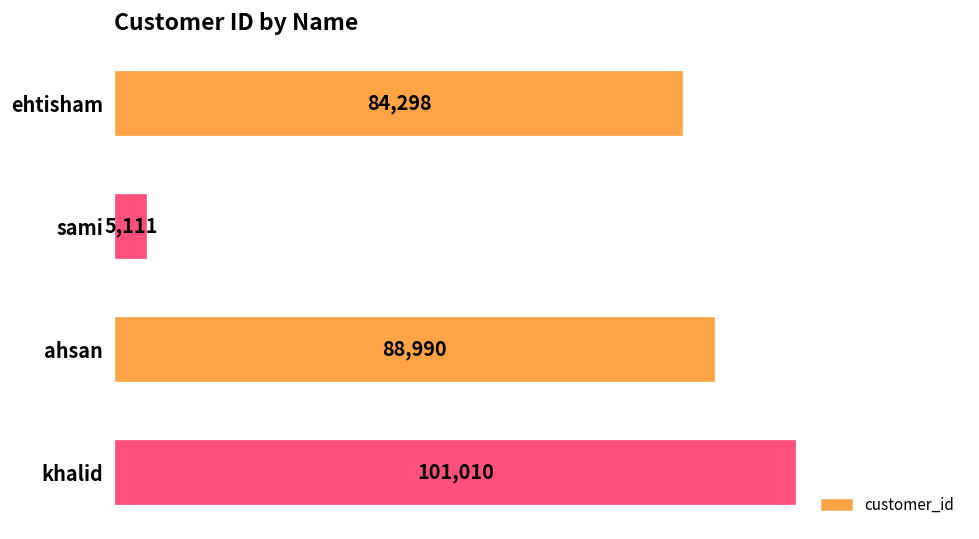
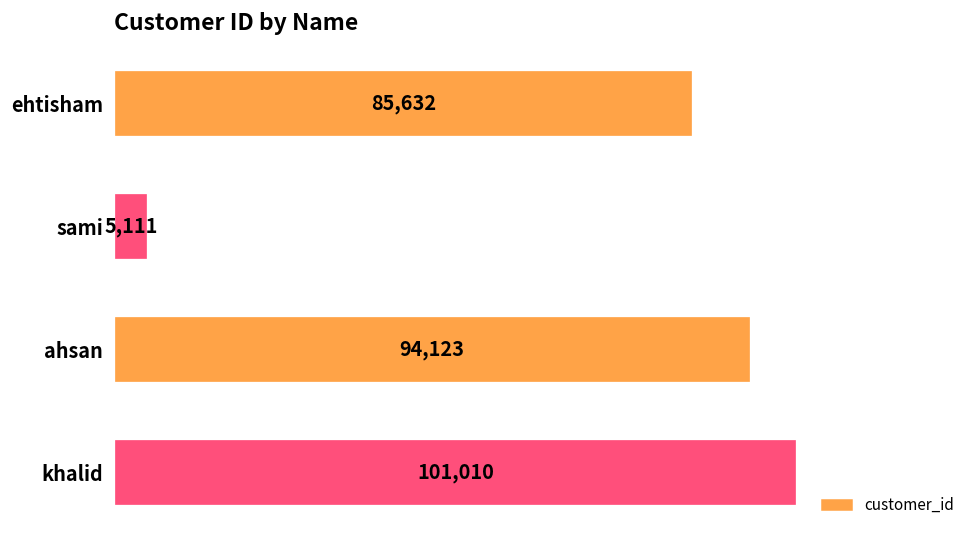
ehtisham: 84,298 -> 85,632
ahsan: 88,990 -> 94,123
